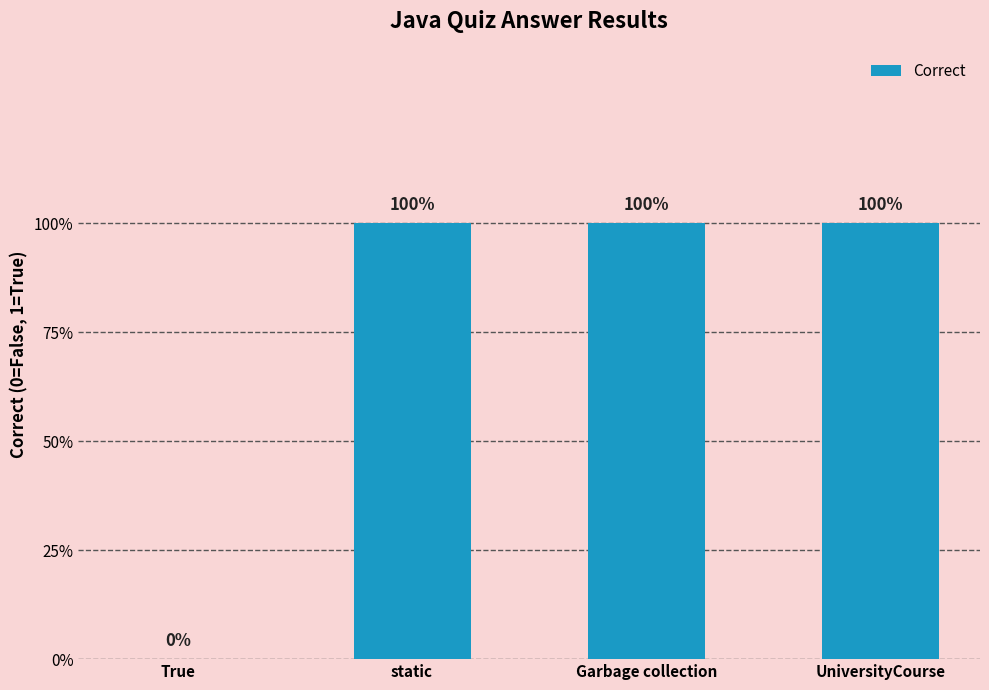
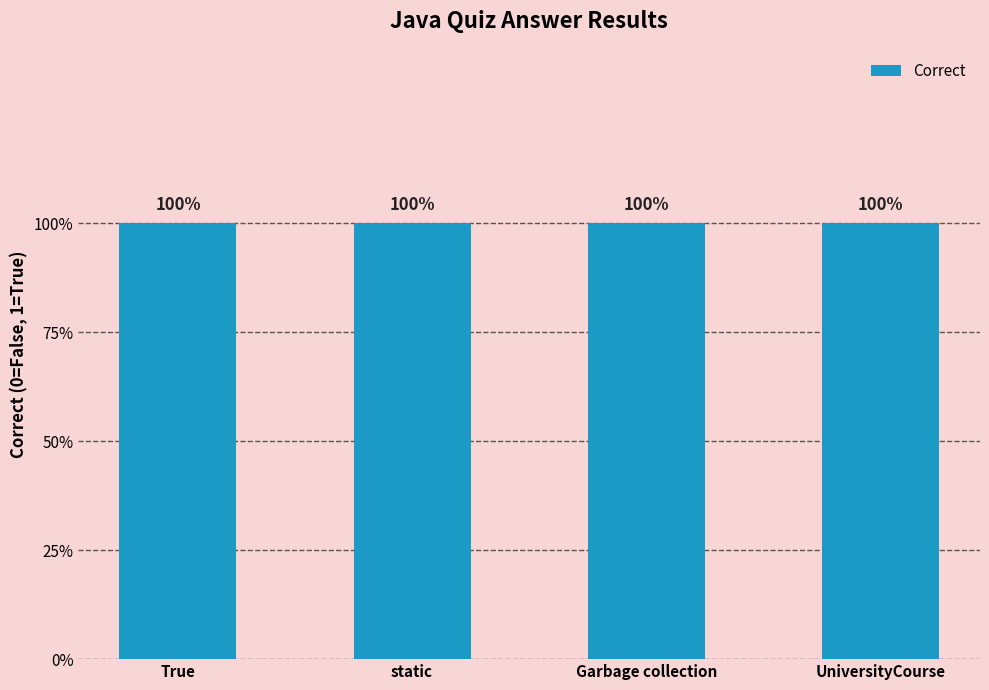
True: 0% -> 100%
